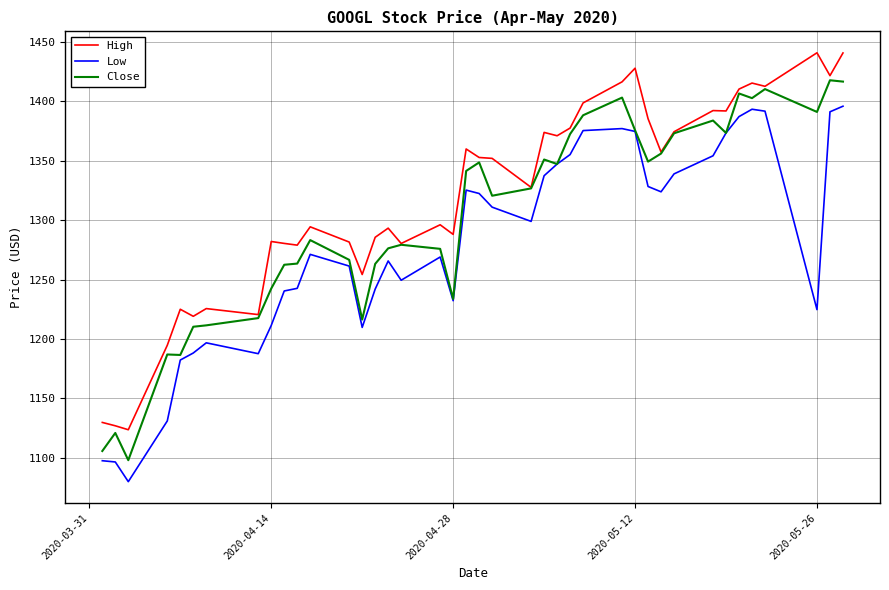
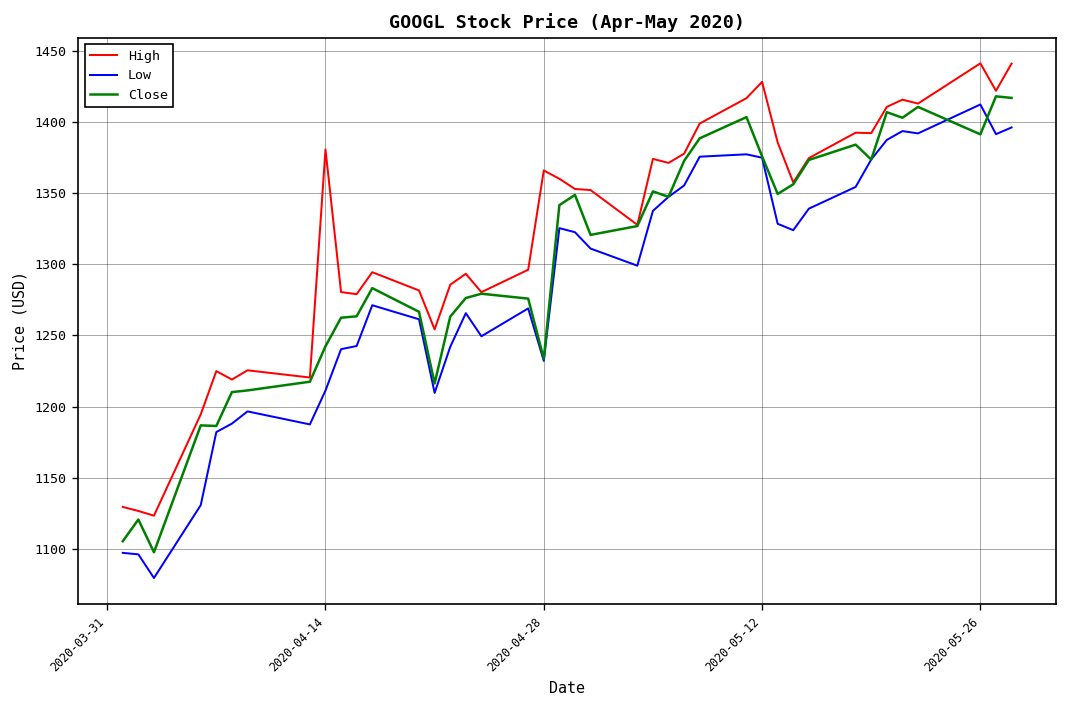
High, 2020-04-14: 1282 -> 1381
High, 2020-04-28: 1288 -> 1366
Low, 2020-05-26: 1225 -> 1412
